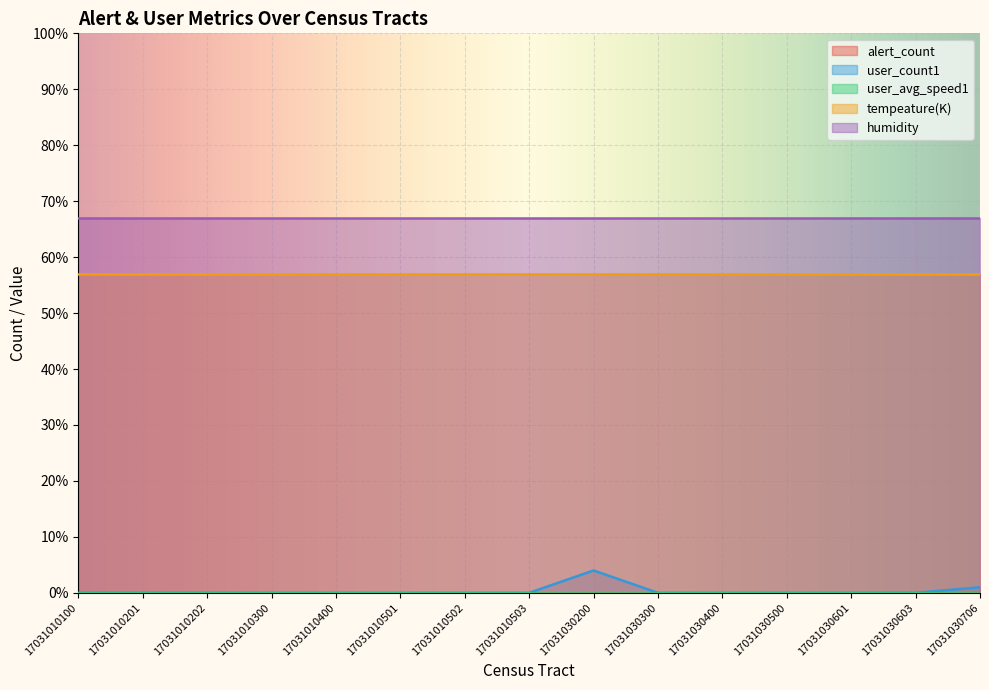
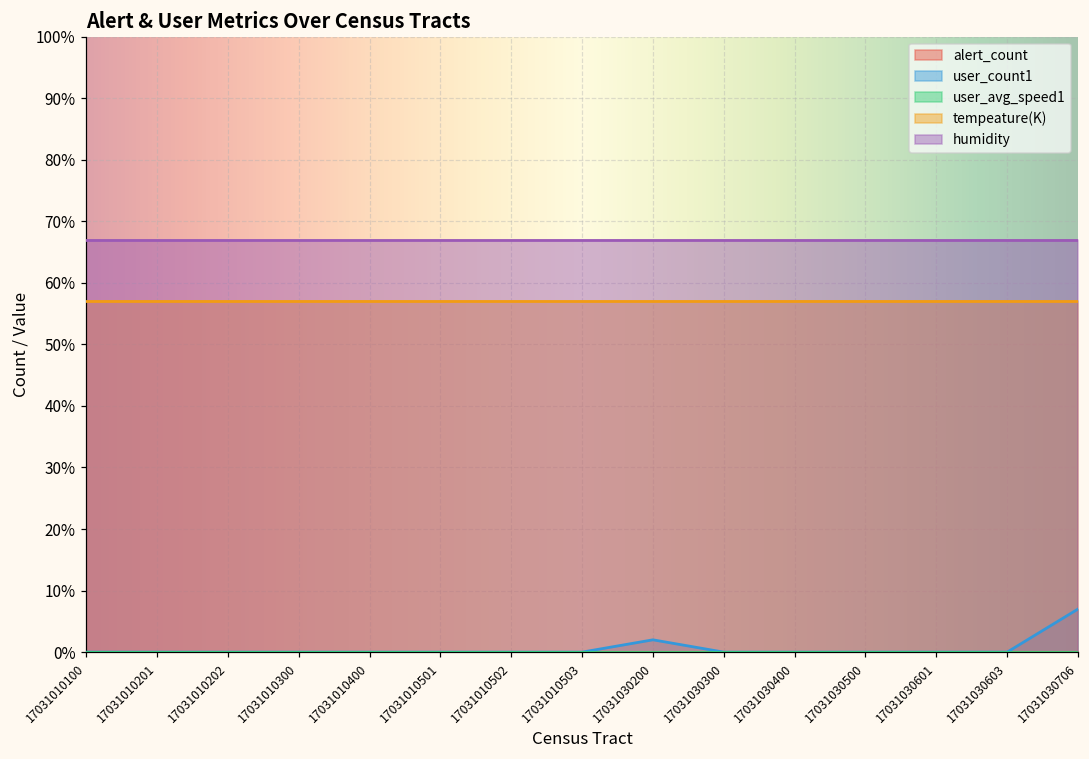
user_count1, 17031030200: 4% -> 2%
user_count1, 17031030706: 1% -> 7%
